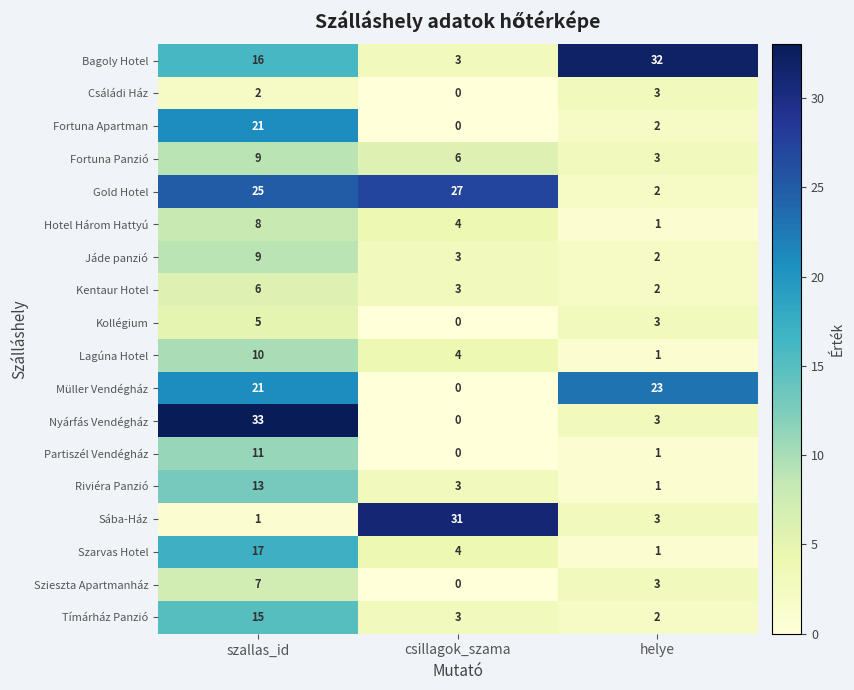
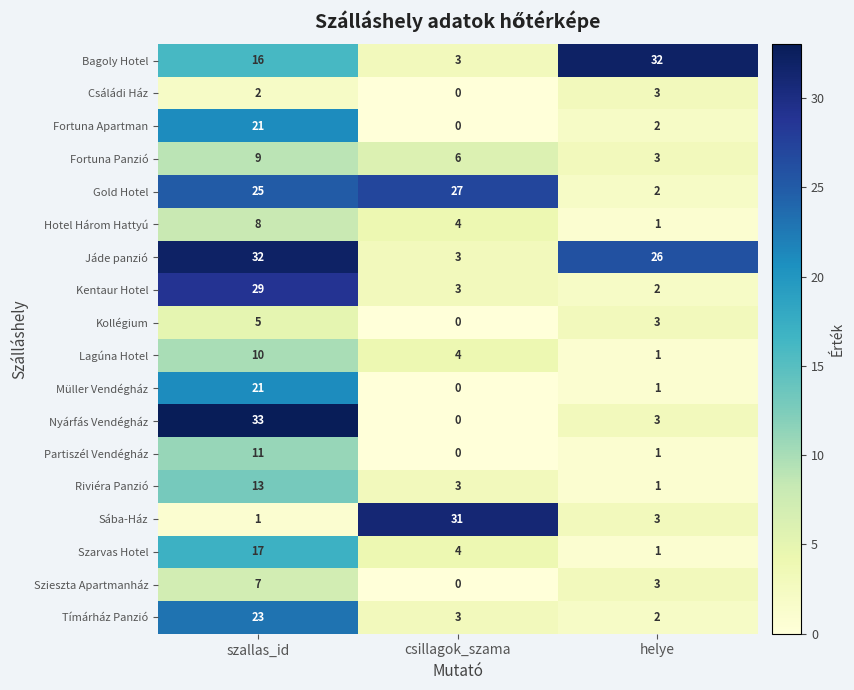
Jáde panzió, szallas_id: 9 -> 32
Jáde panzió, helye: 2 -> 26
Kentaur Hotel, szallas_id: 6 -> 29
Müller Vendégház, helye: 23 -> 1
Tímárház Panzió, szallas_id: 15 -> 23
